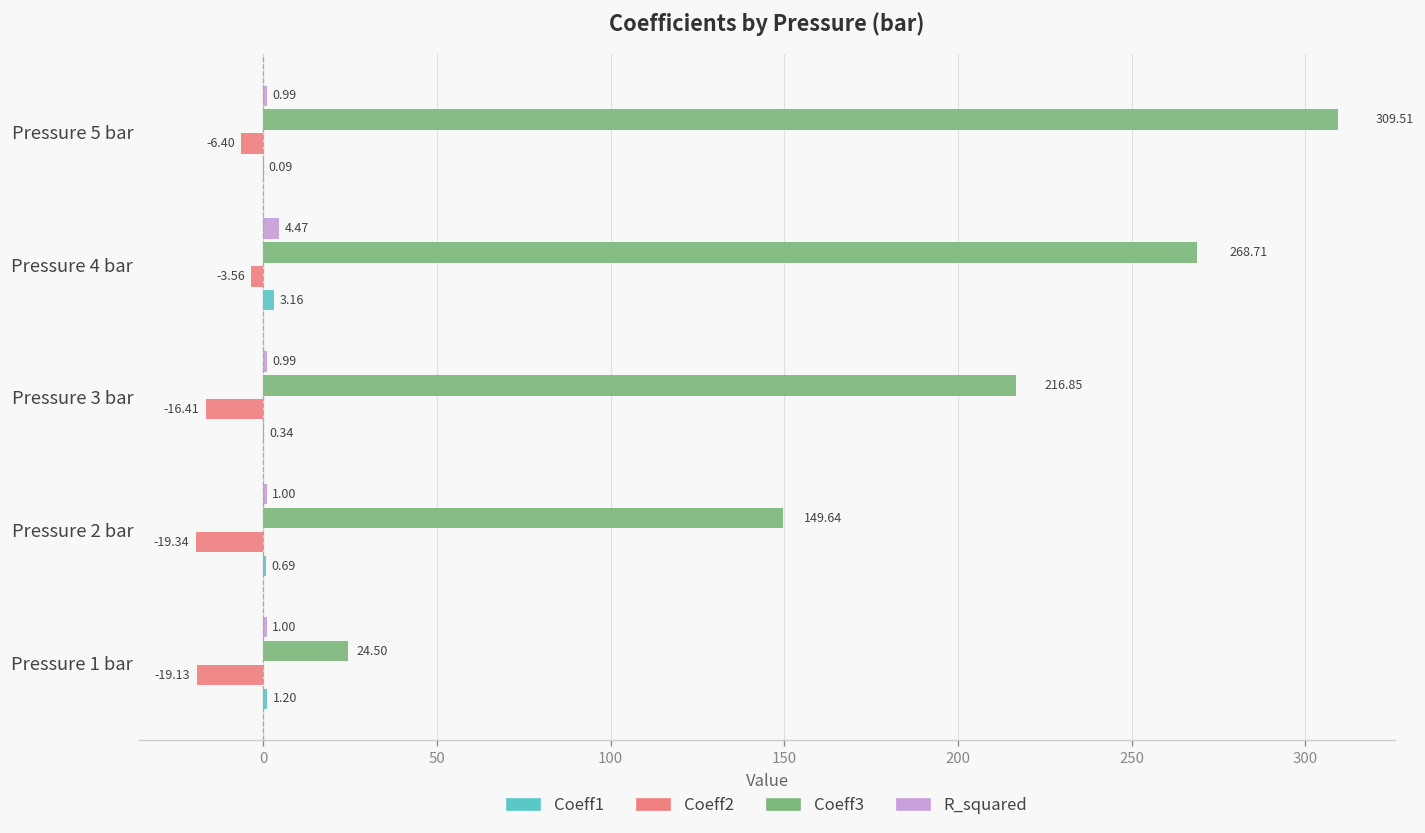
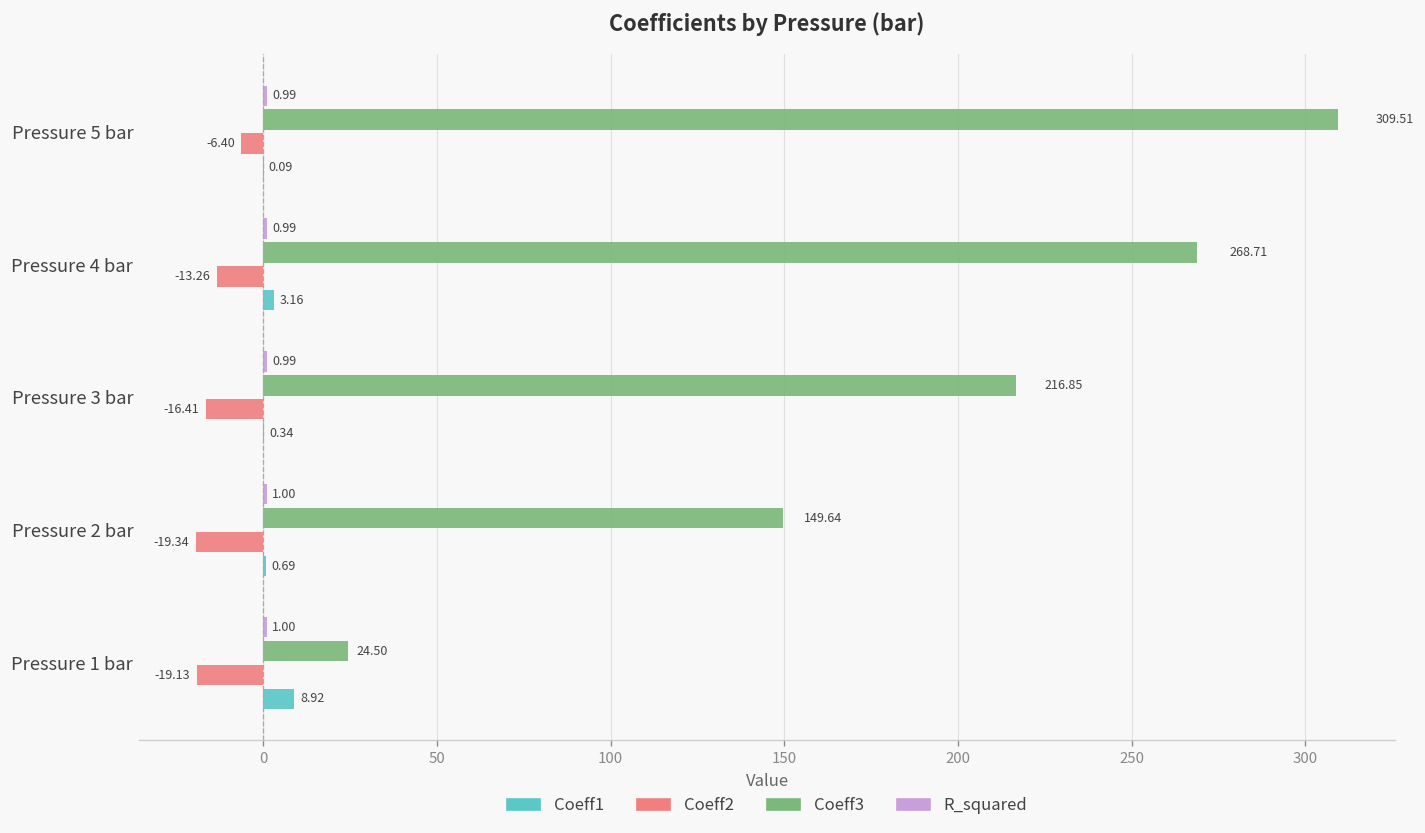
R_squared, Pressure 4 bar: 4.47 -> 0.99
Coeff2, Pressure 4 bar: -3.56 -> -13.26
Coeff1, Pressure 1 bar: 1.20 -> 8.92
